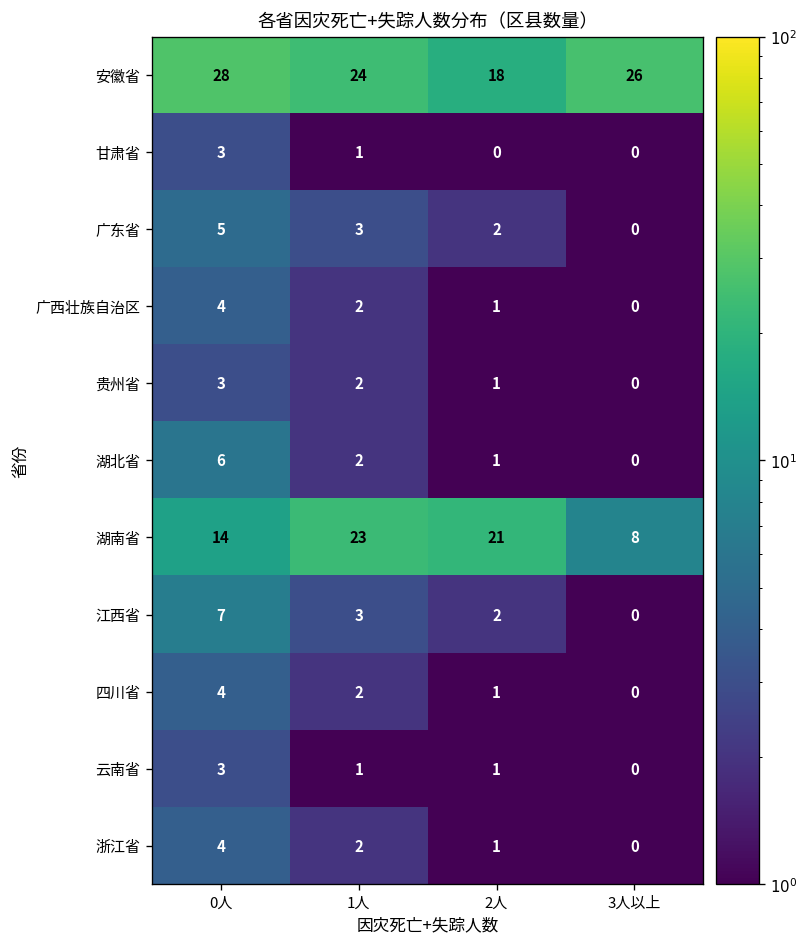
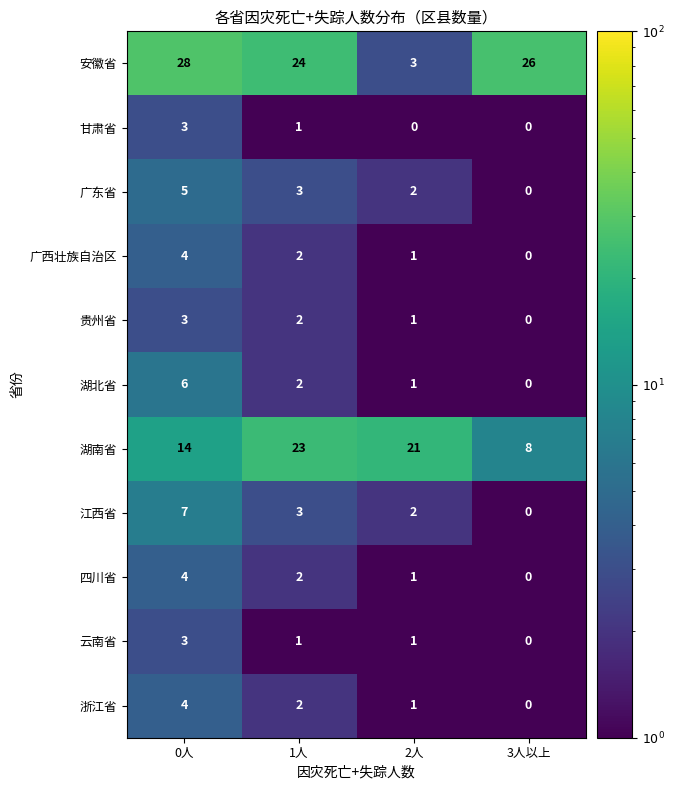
安徽省, 2人: 18 -> 3
